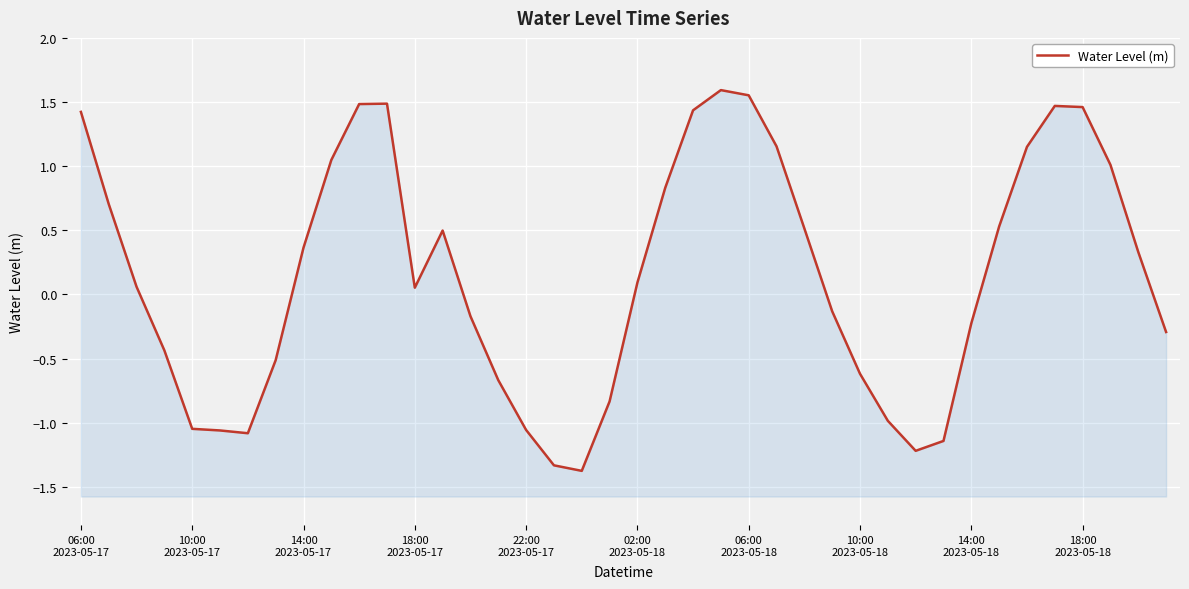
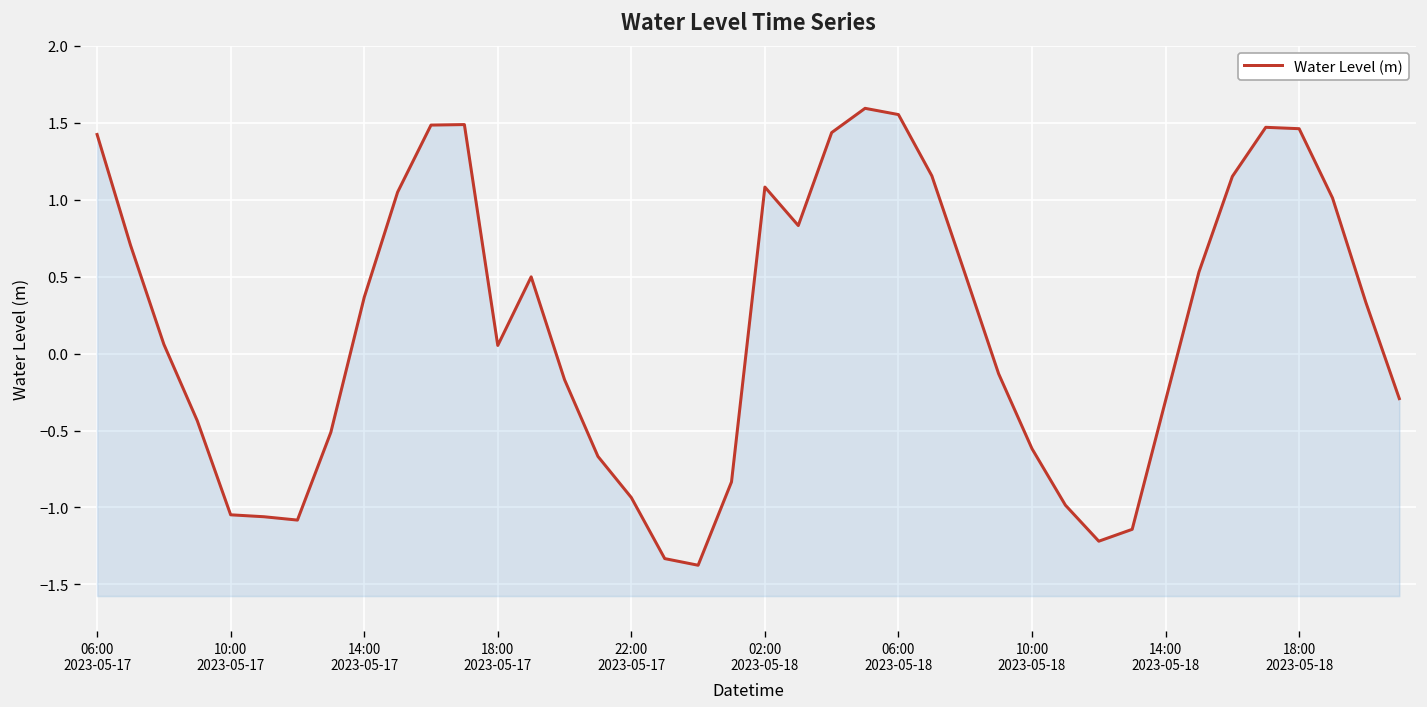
22:00 2023-05-17: -1.06 -> -0.94
02:00 2023-05-18: 0.09 -> 1.08
14:00 2023-05-18: -0.23 -> -0.30
